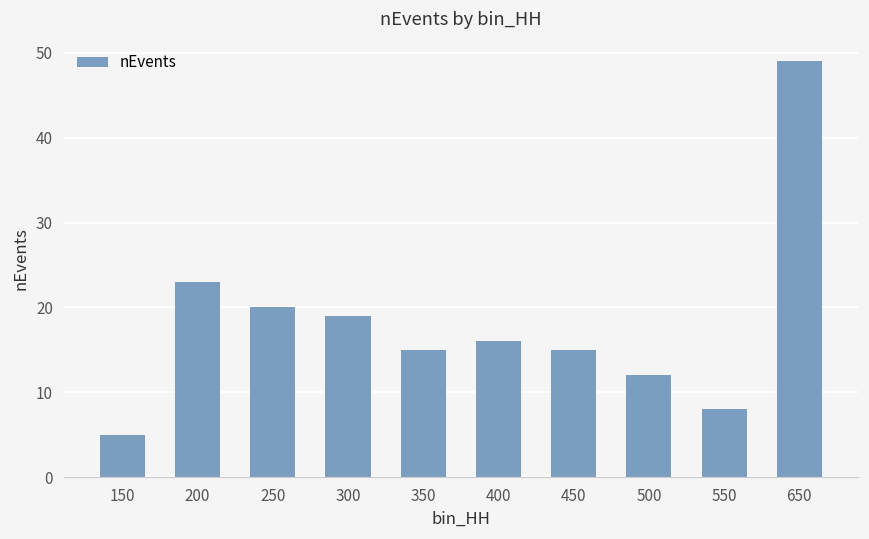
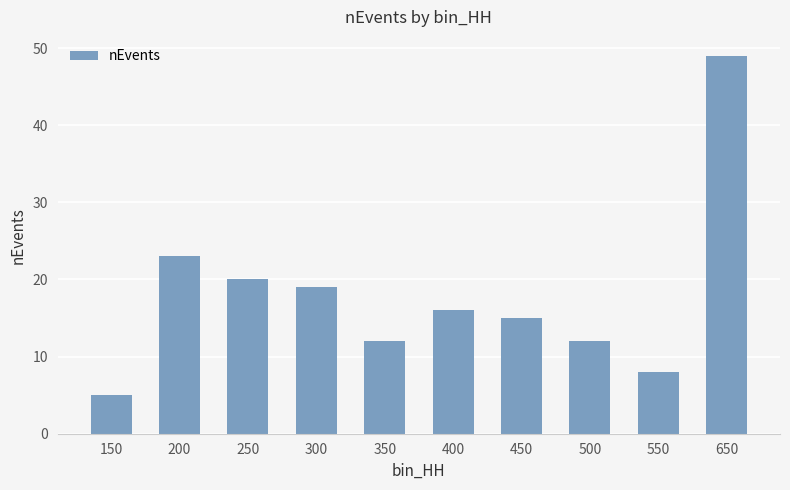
350: 15 -> 12
